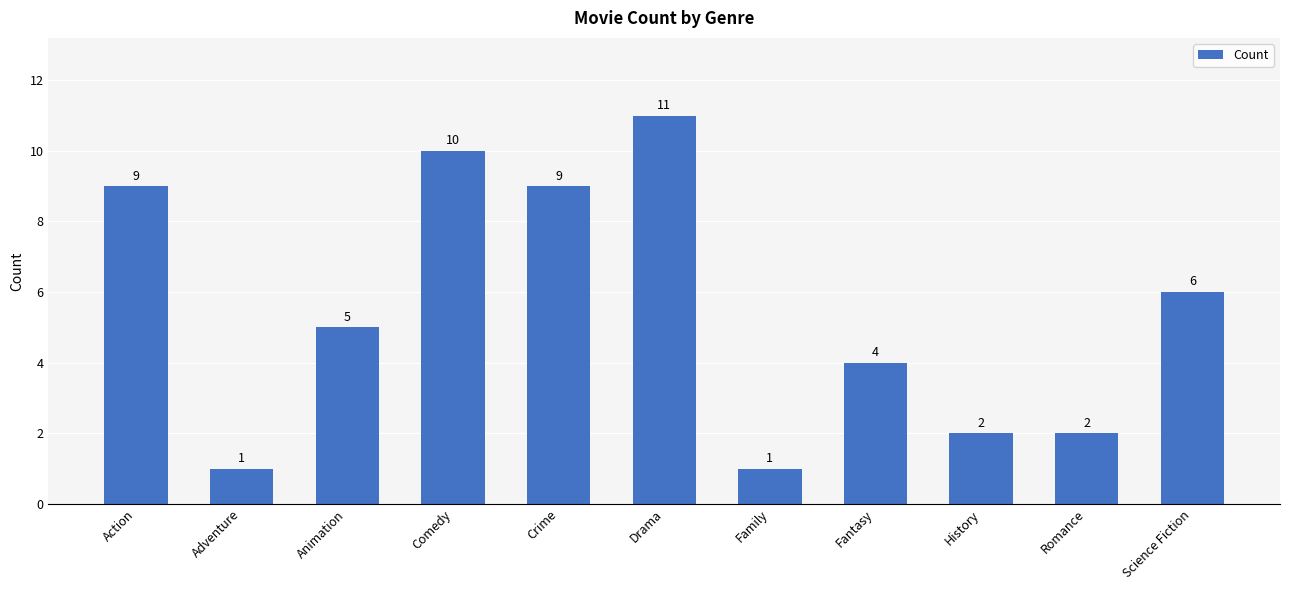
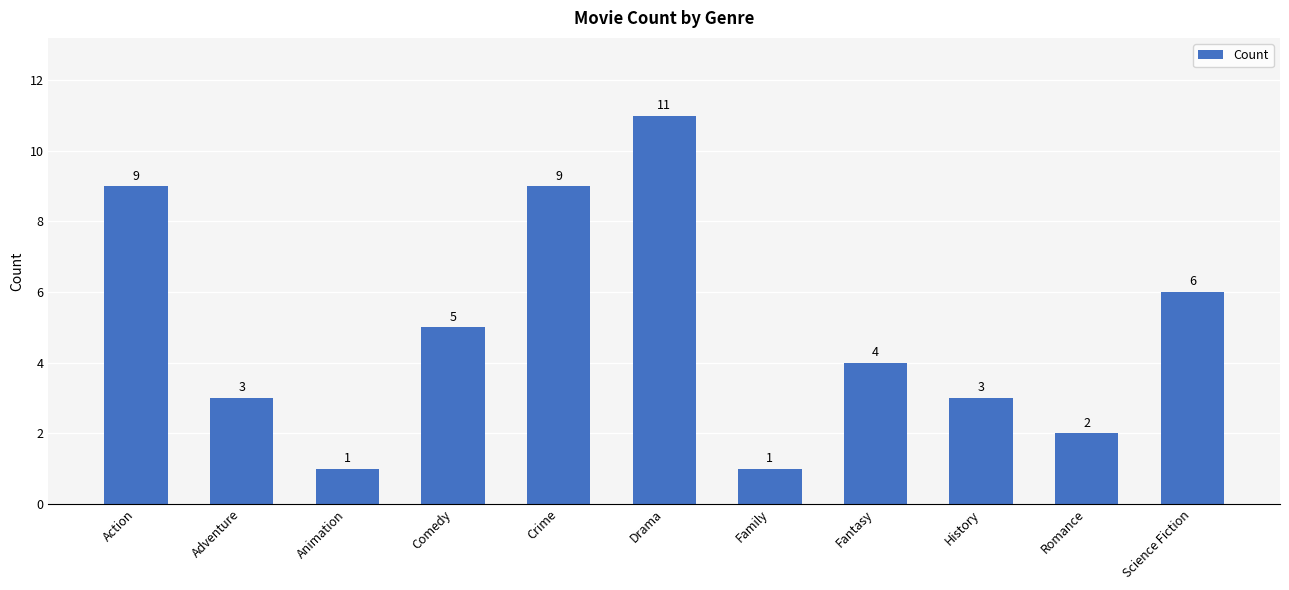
Adventure: 1 -> 3
Animation: 5 -> 1
Comedy: 10 -> 5
History: 2 -> 3
